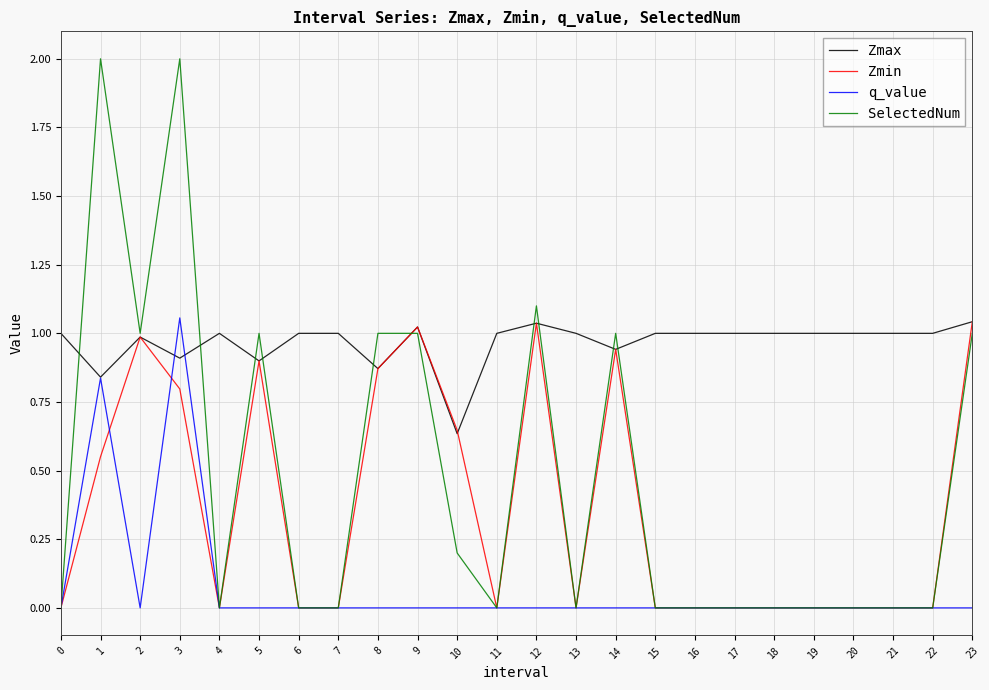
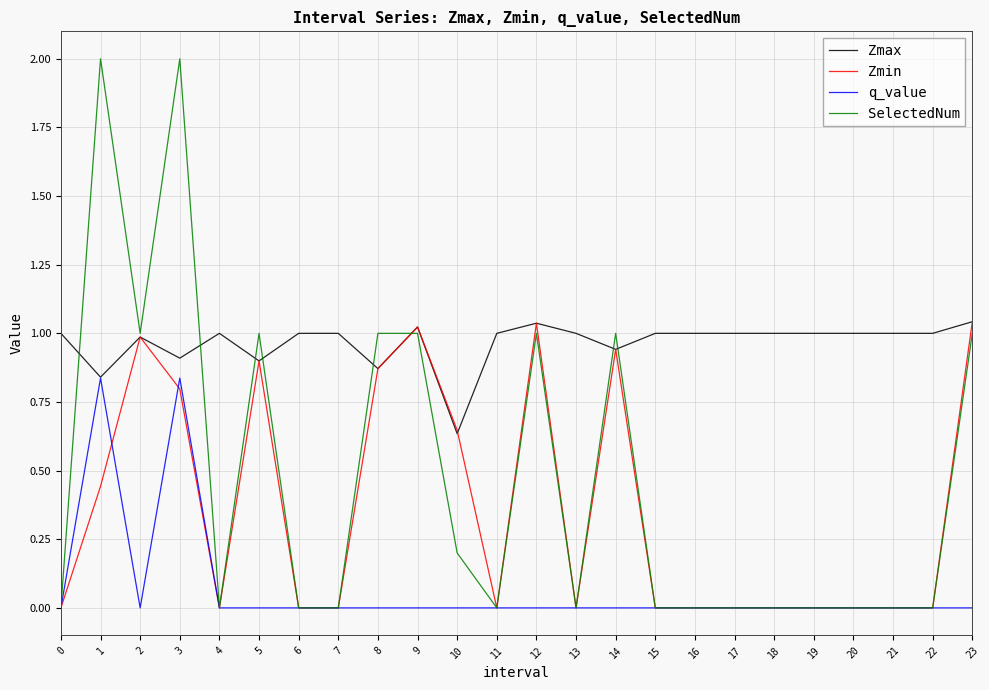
Zmin, 1: 0.55 -> 0.44
q_value, 3: 1.06 -> 0.84
SelectedNum, 12: 1.1 -> 1.0
